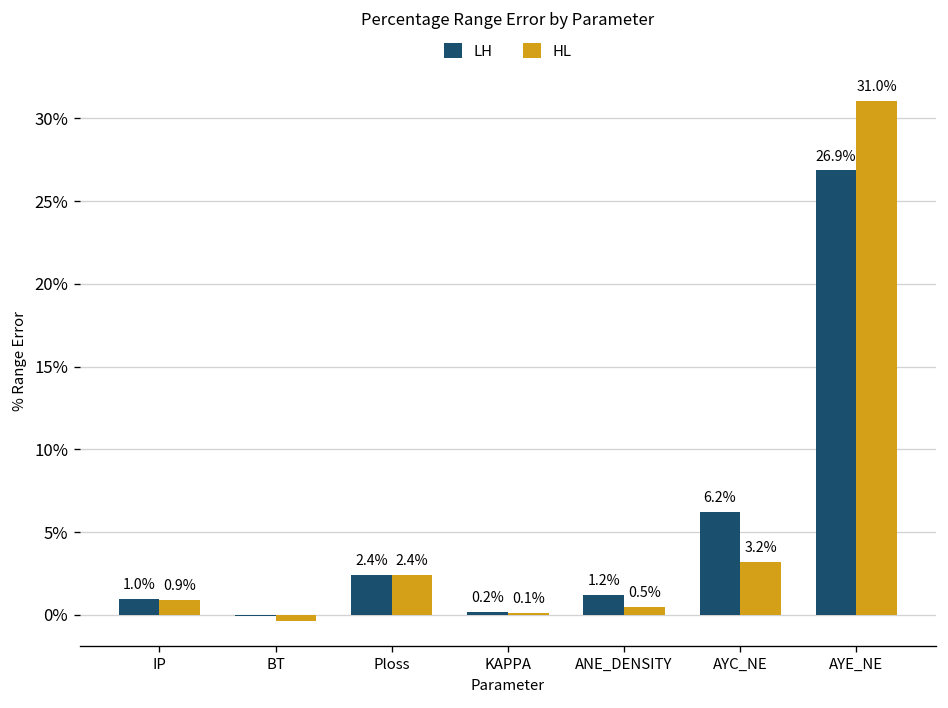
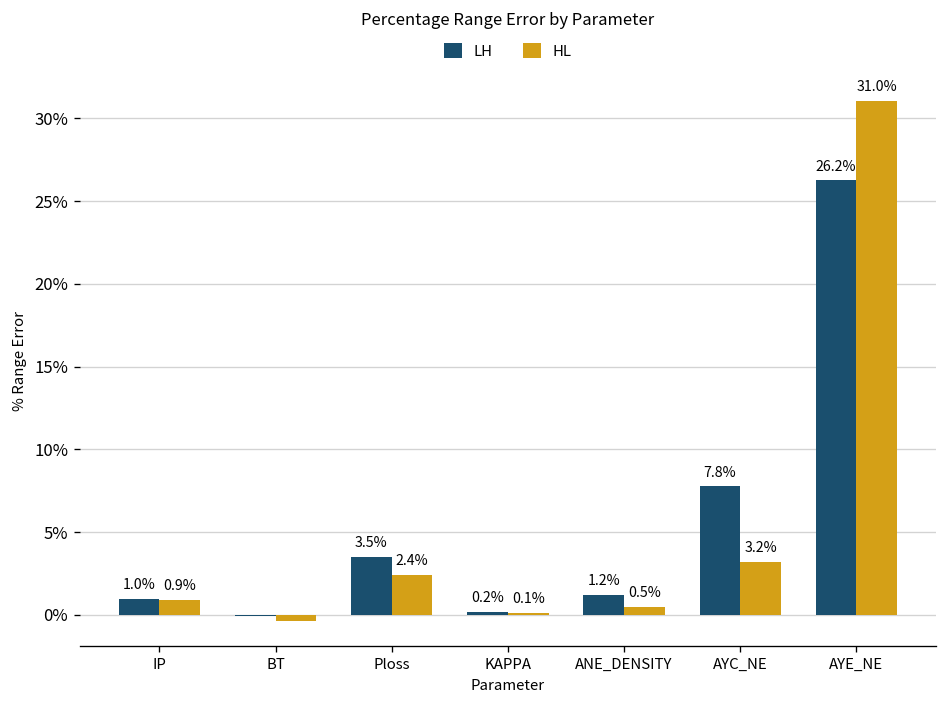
LH, Ploss: 2.4% -> 3.5%
LH, AYC_NE: 6.2% -> 7.8%
LH, AYE_NE: 26.9% -> 26.2%
